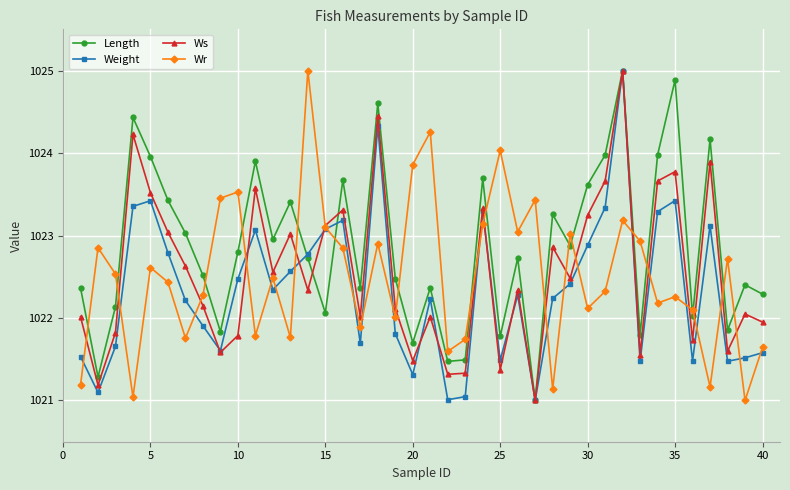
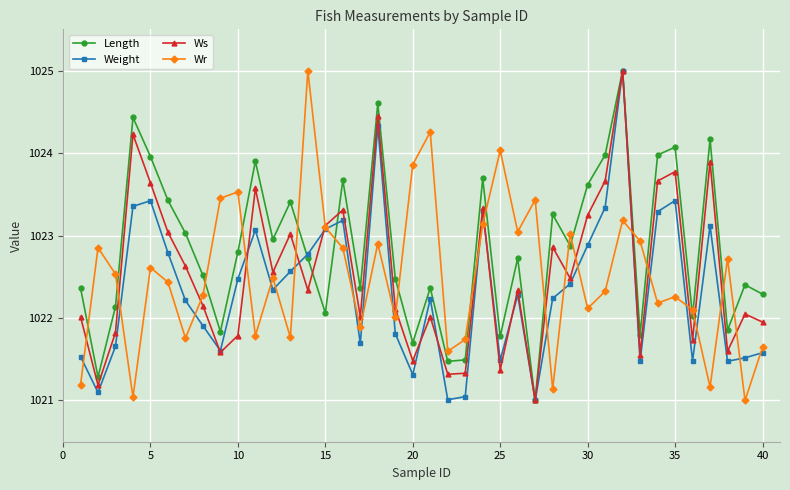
Ws, 5: 1023.5 -> 1023.6
Length, 35: 1024.9 -> 1024.1
